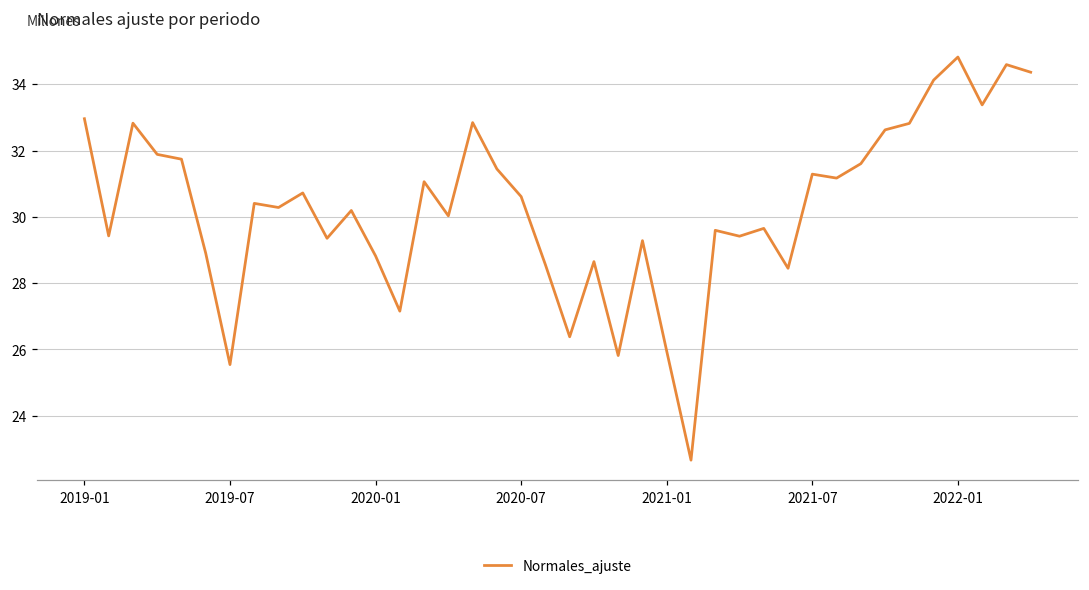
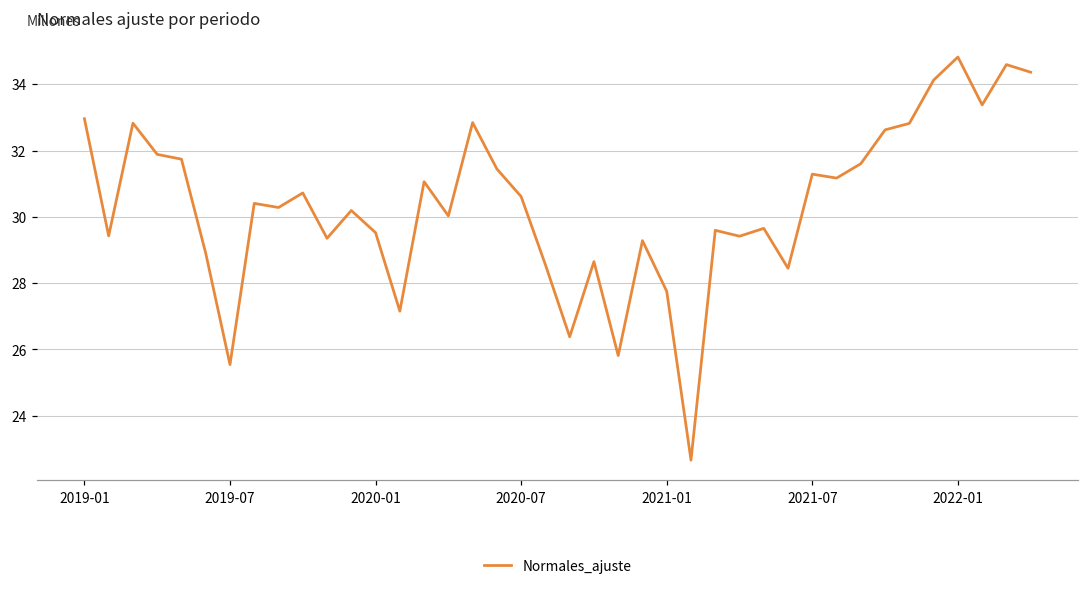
2020-01: 28.8 -> 29.5
2021-01: 25.9 -> 27.8
